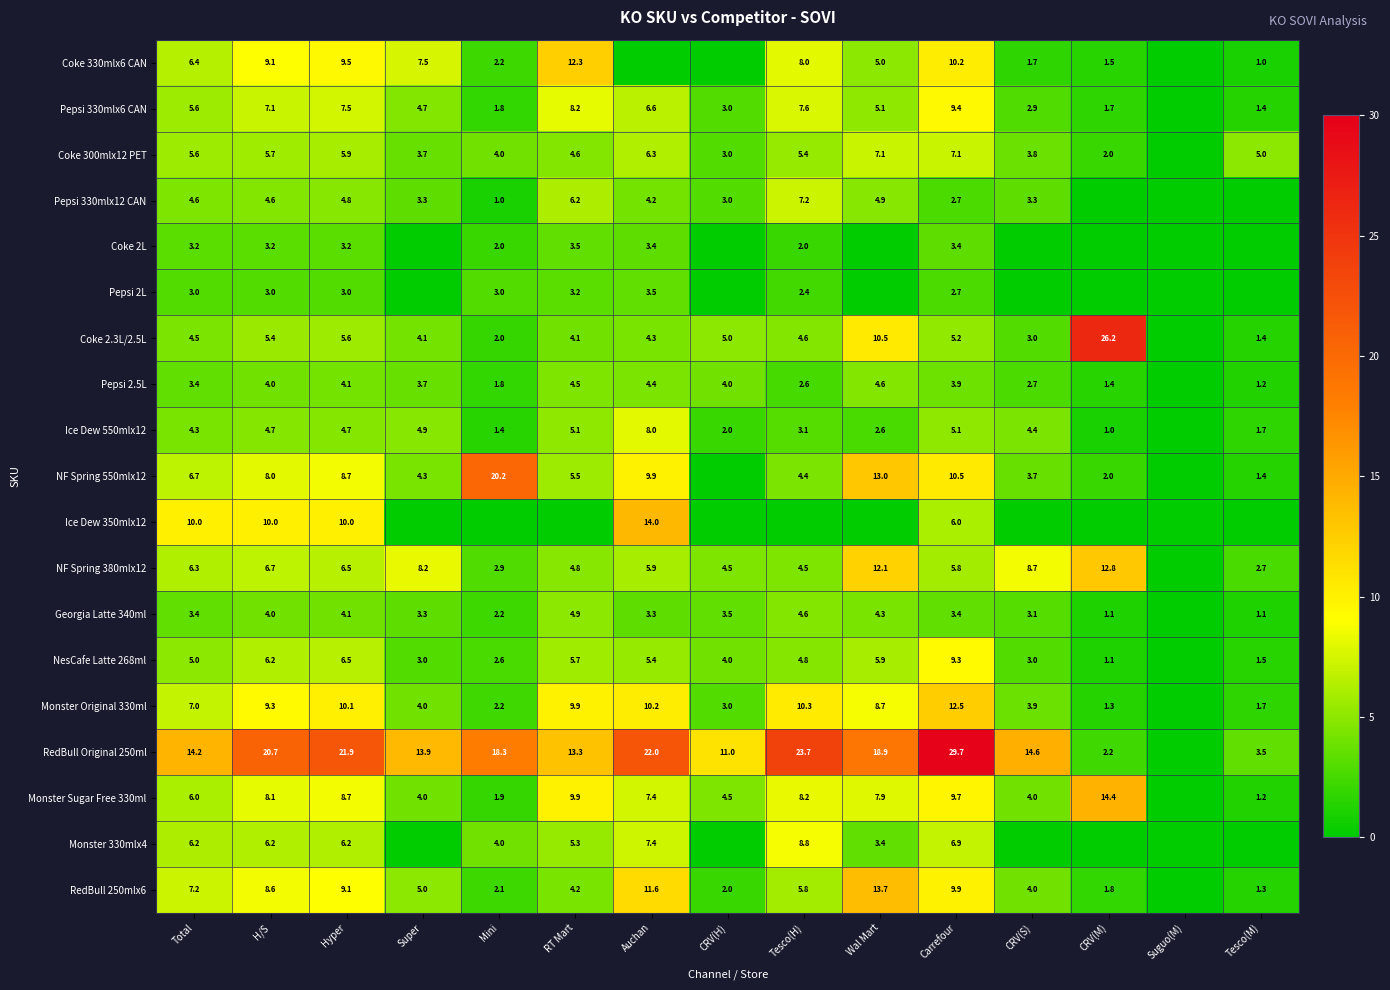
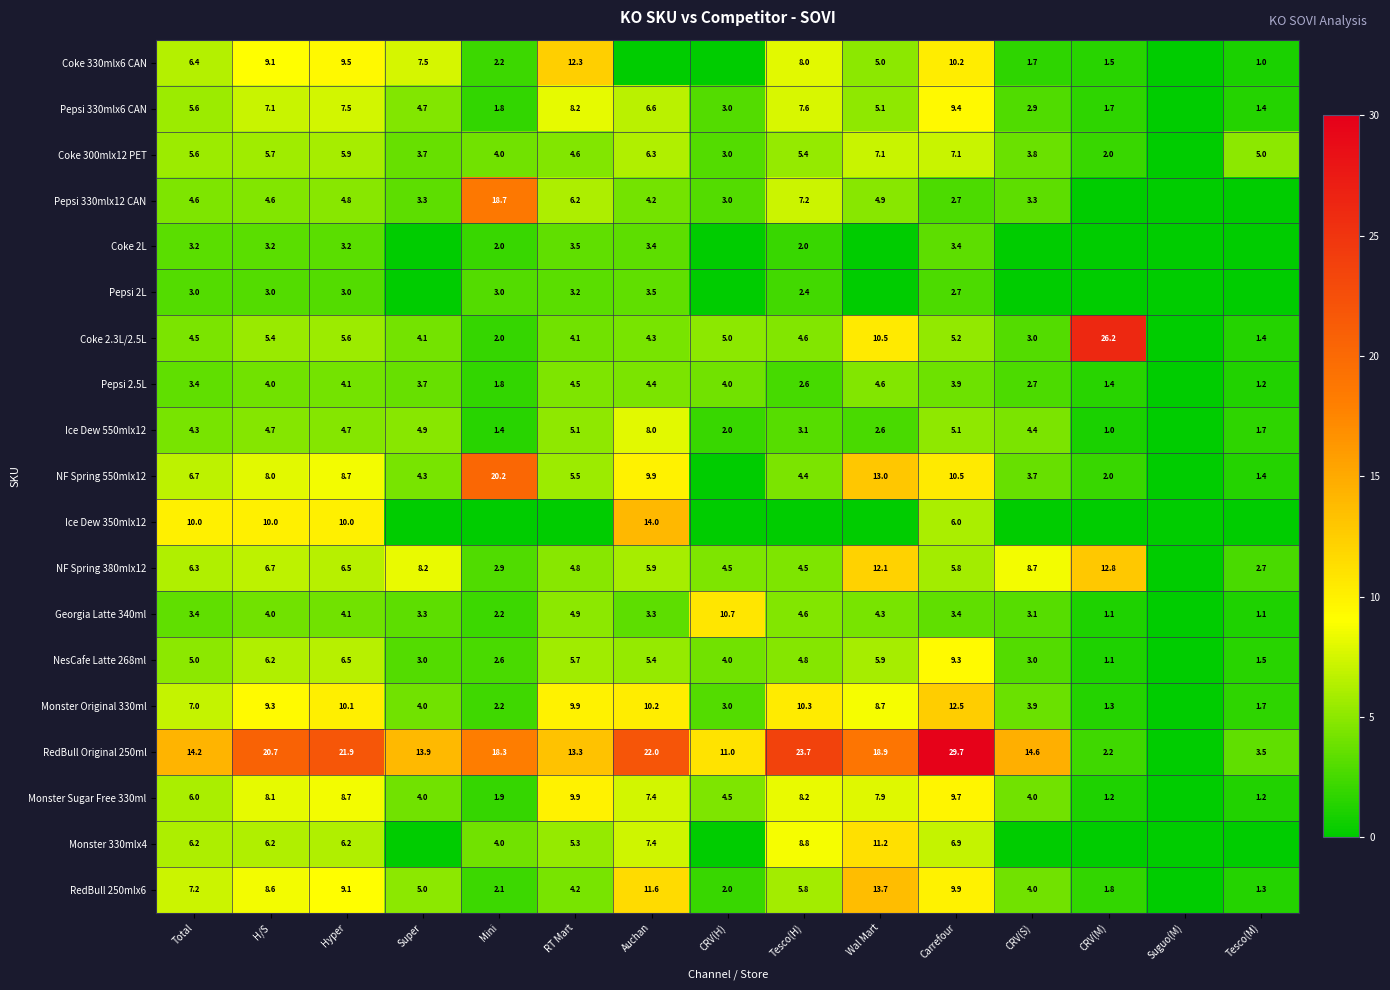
Pepsi 330mlx12 CAN, Mini: 1.0 -> 18.7
Georgia Latte 340ml, CRV(H): 3.5 -> 10.7
Monster Sugar Free 330ml, CRV(M): 14.4 -> 1.2
Monster 330mlx4, Wal Mart: 3.4 -> 11.2
